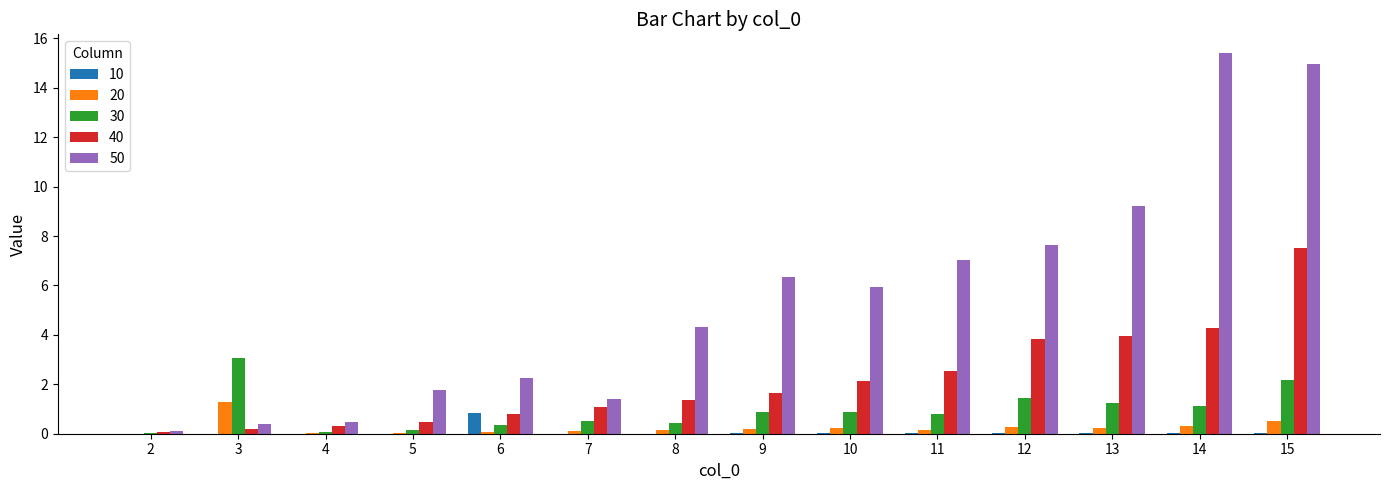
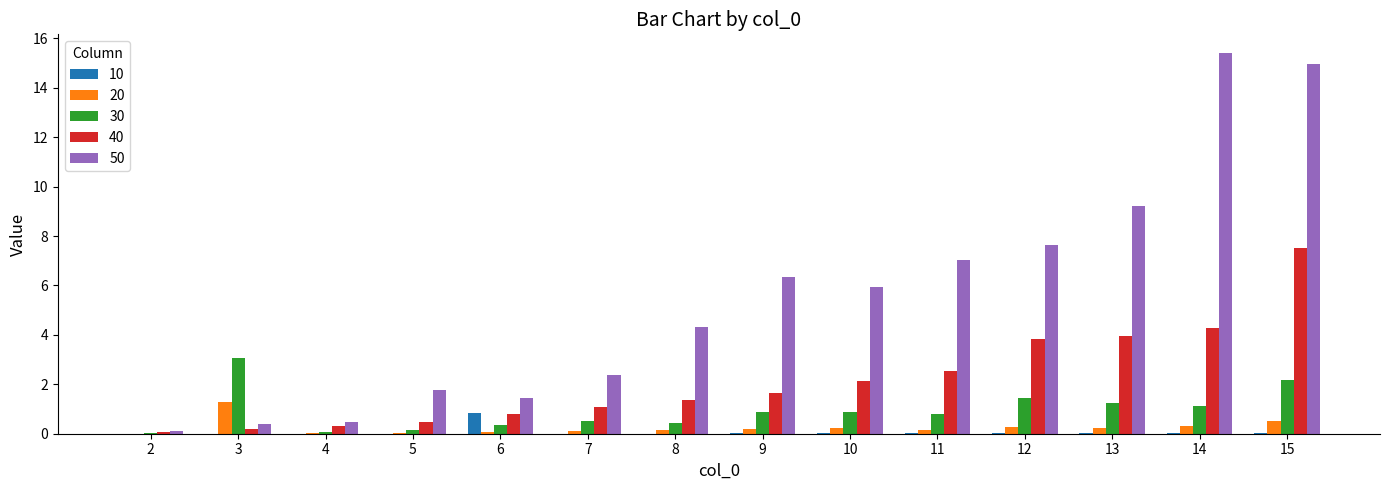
50, 6: 2.2 -> 1.4
50, 7: 1.4 -> 2.4
